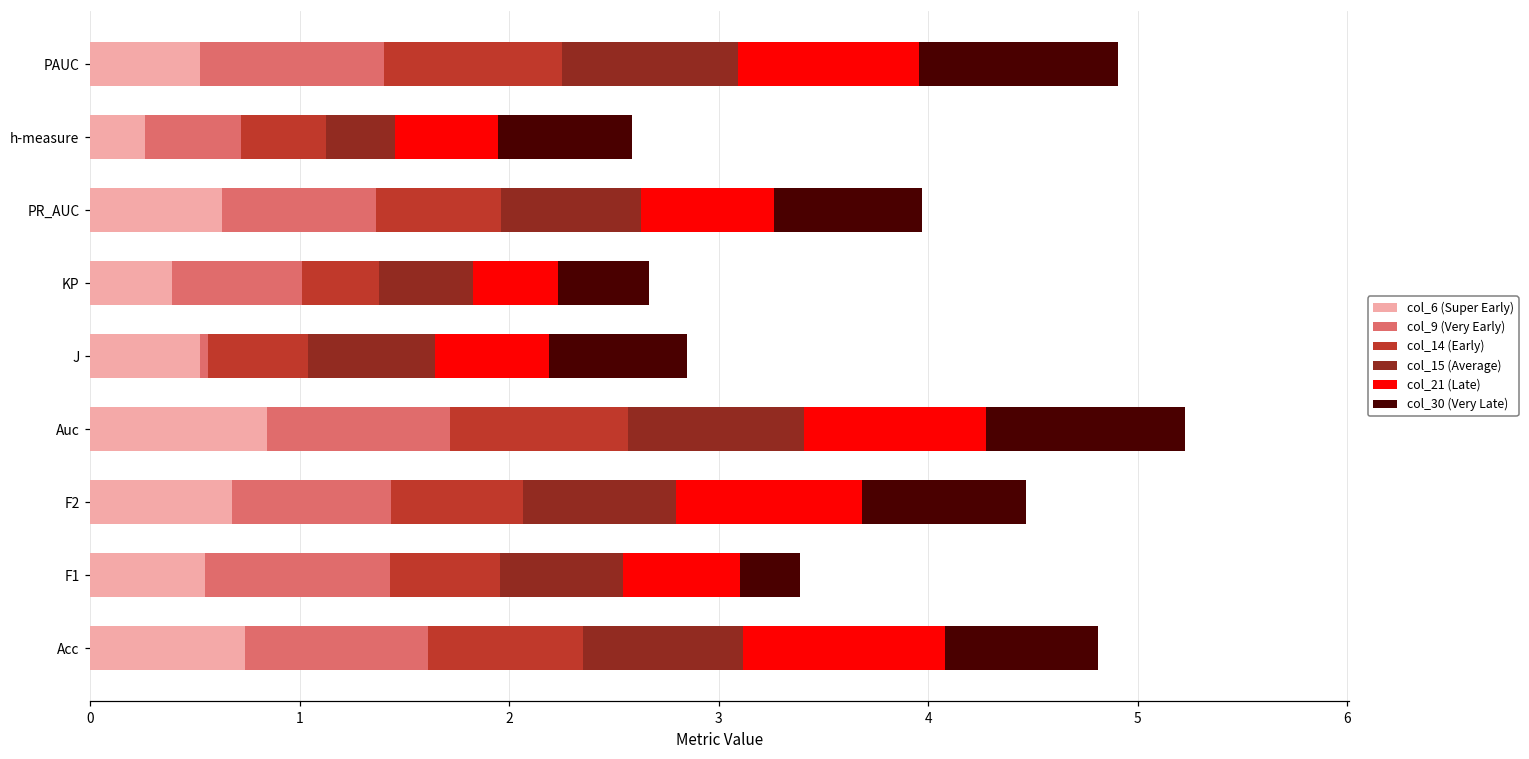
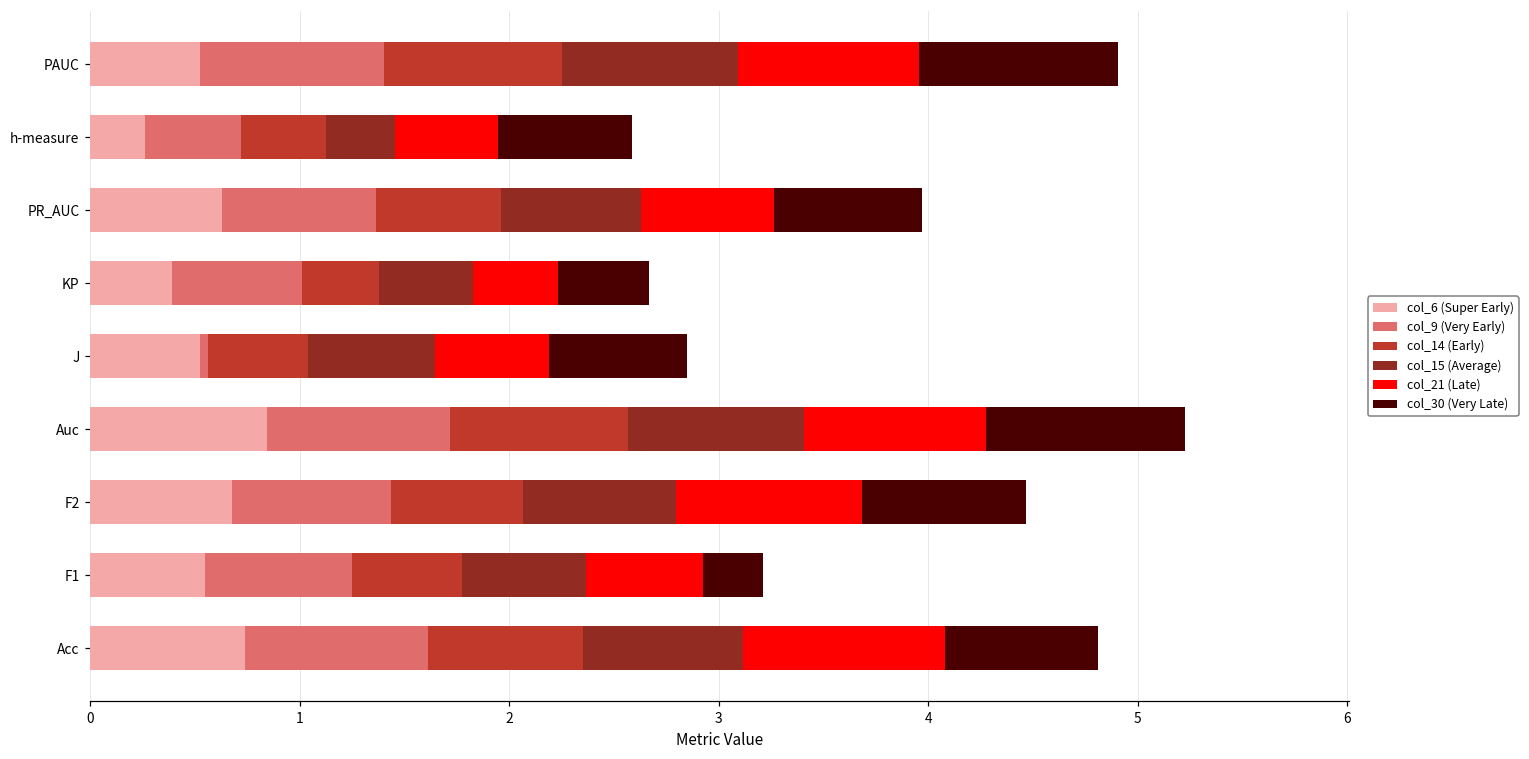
col_9 (Very Early), F1: 0.88 -> 0.71
